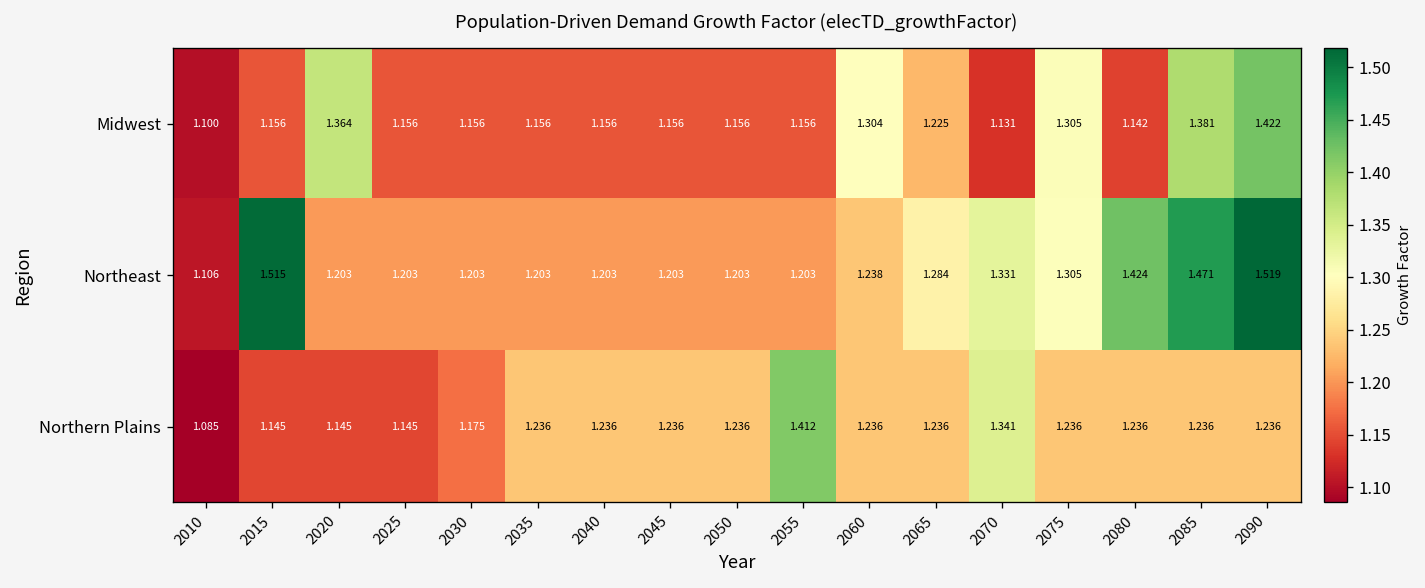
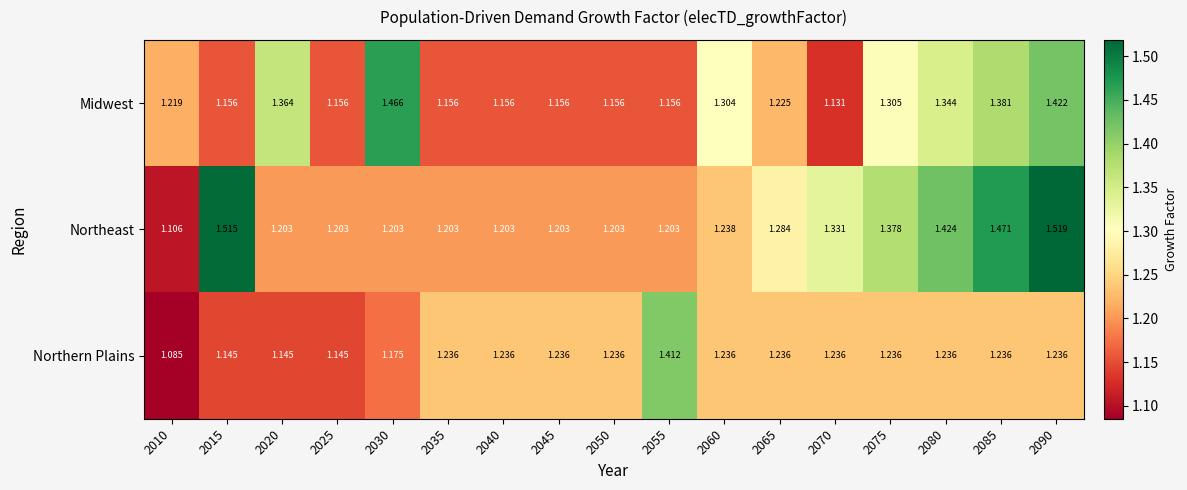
Midwest, 2010: 1.100 -> 1.219
Midwest, 2030: 1.156 -> 1.466
Midwest, 2080: 1.142 -> 1.344
Northeast, 2075: 1.305 -> 1.378
Northern Plains, 2070: 1.341 -> 1.236
